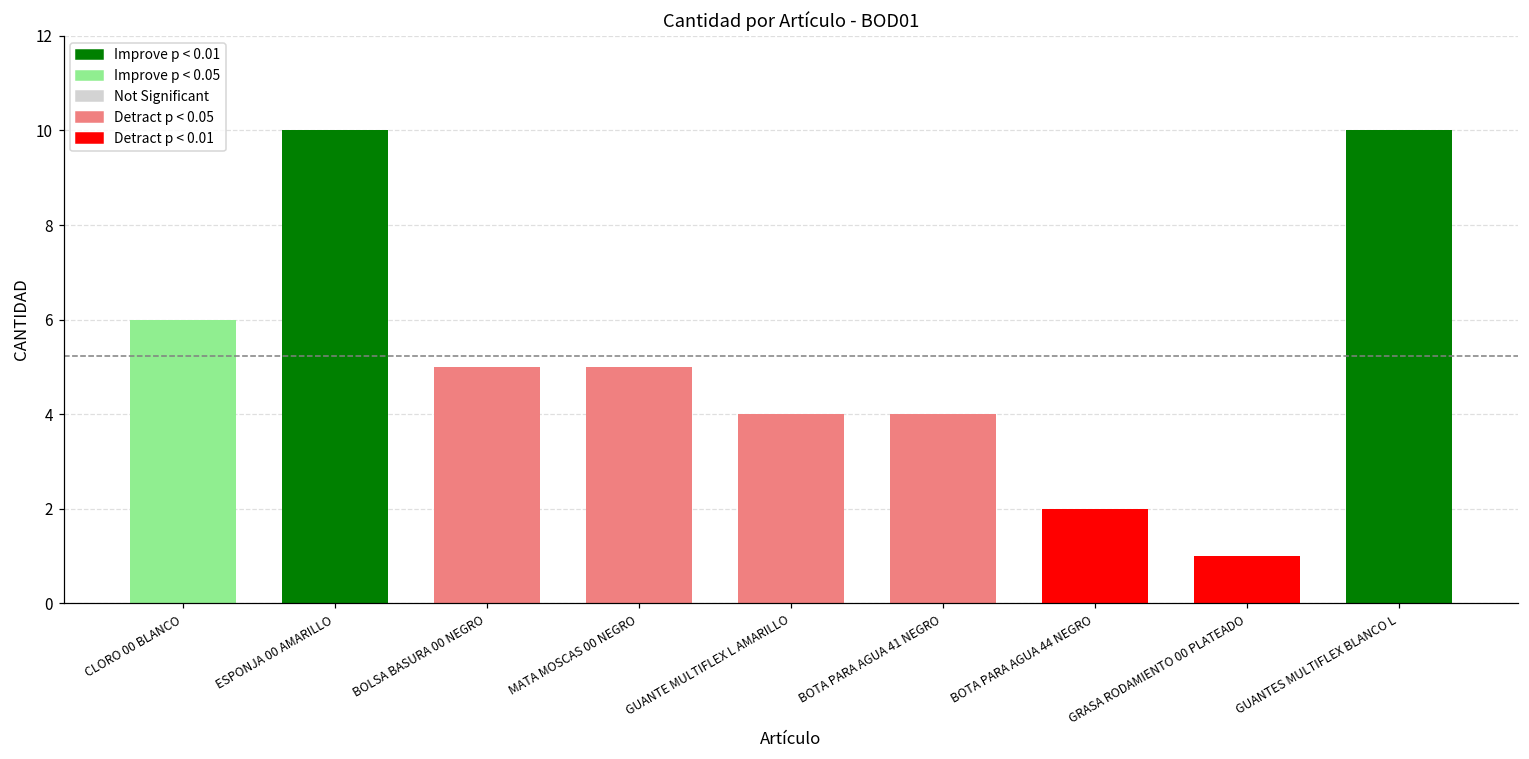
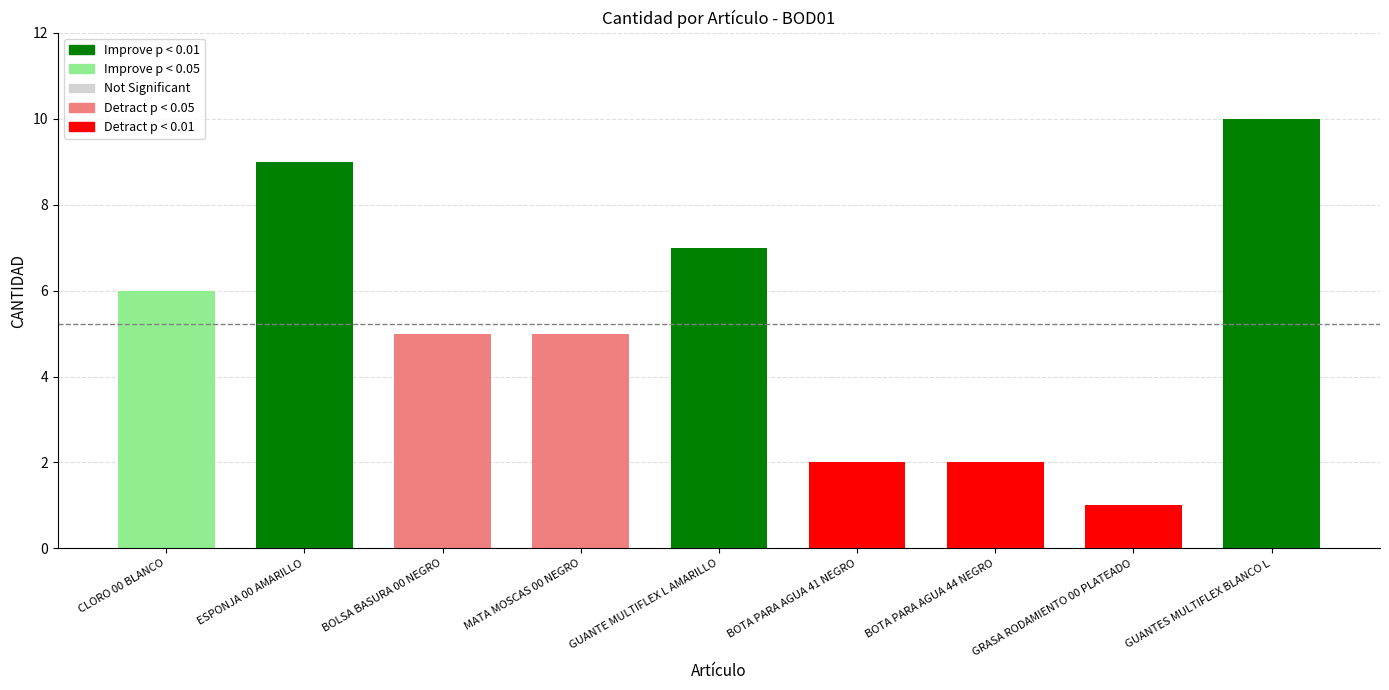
ESPONJA 00 AMARILLO: 10 -> 9
GUANTE MULTIFLEX L AMARILLO: 4 -> 7
BOTA PARA AGUA 41 NEGRO: 4 -> 2
